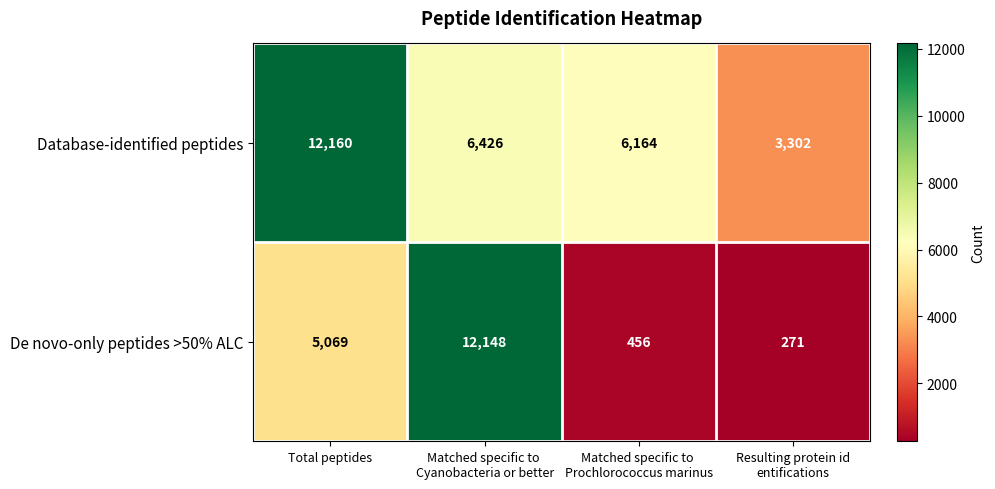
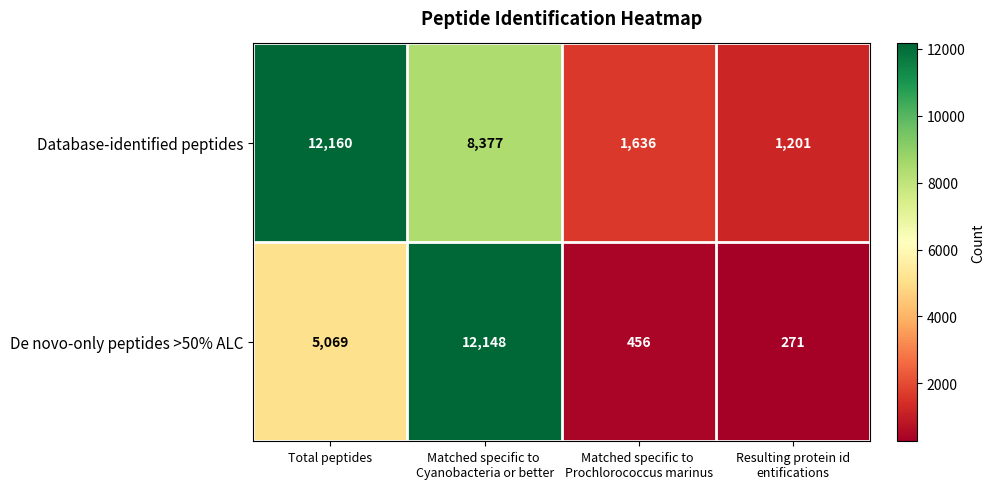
Database-identified peptides, Matched specific to Cyanobacteria or better: 6,426 -> 8,377
Database-identified peptides, Matched specific to Prochlorococcus marinus: 6,164 -> 1,636
Database-identified peptides, Resulting protein id entifications: 3,302 -> 1,201
